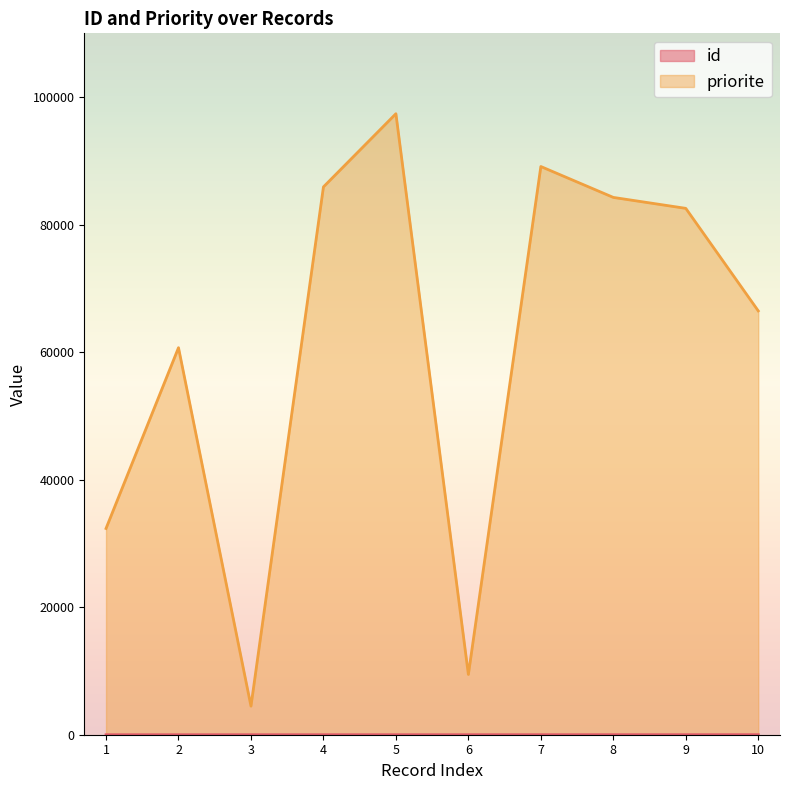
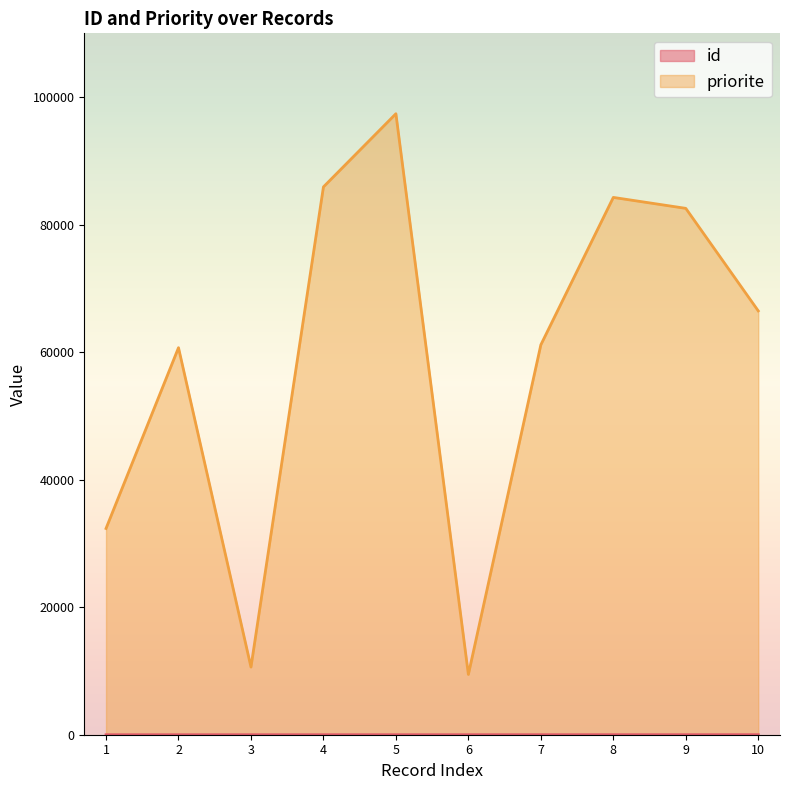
priorite, 3: 4000 -> 11000
priorite, 7: 89000 -> 61000
